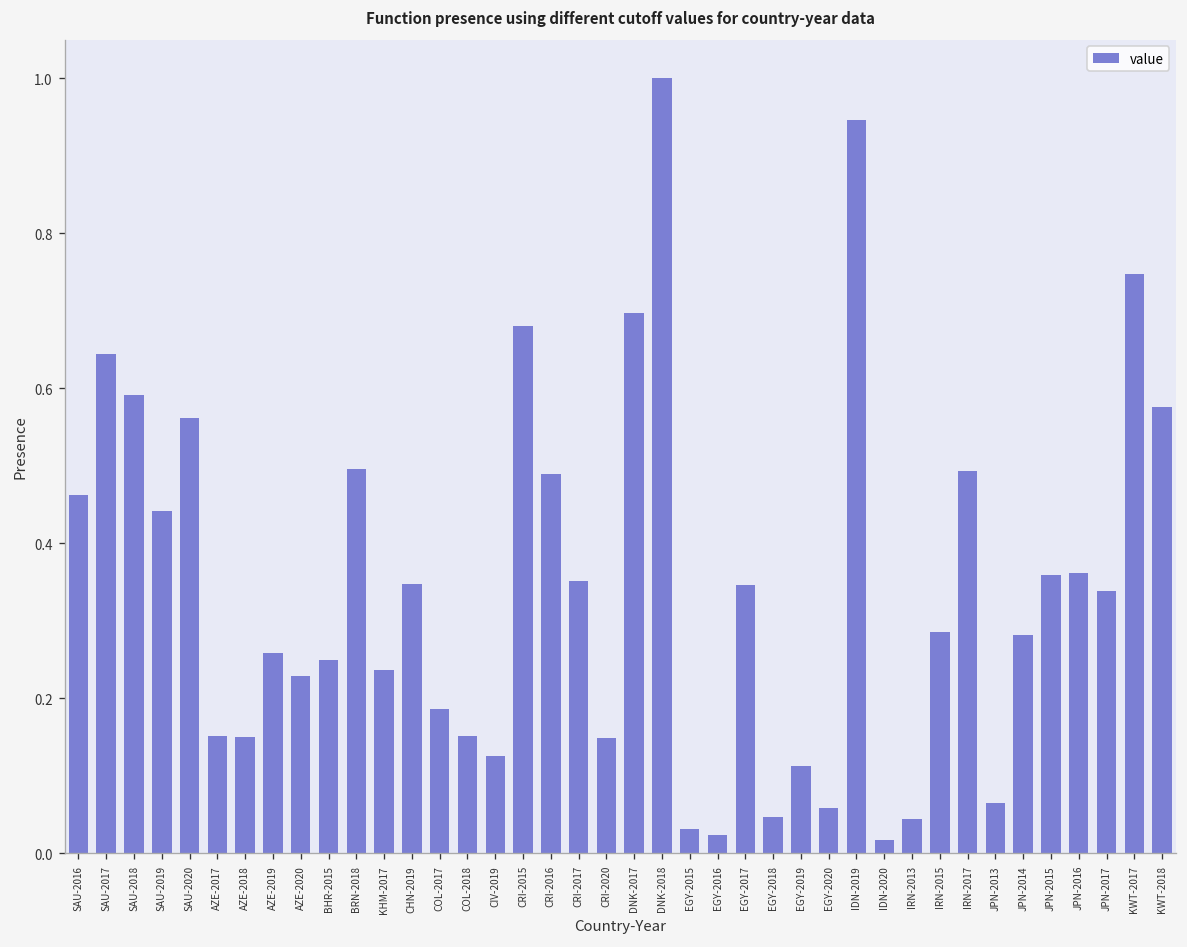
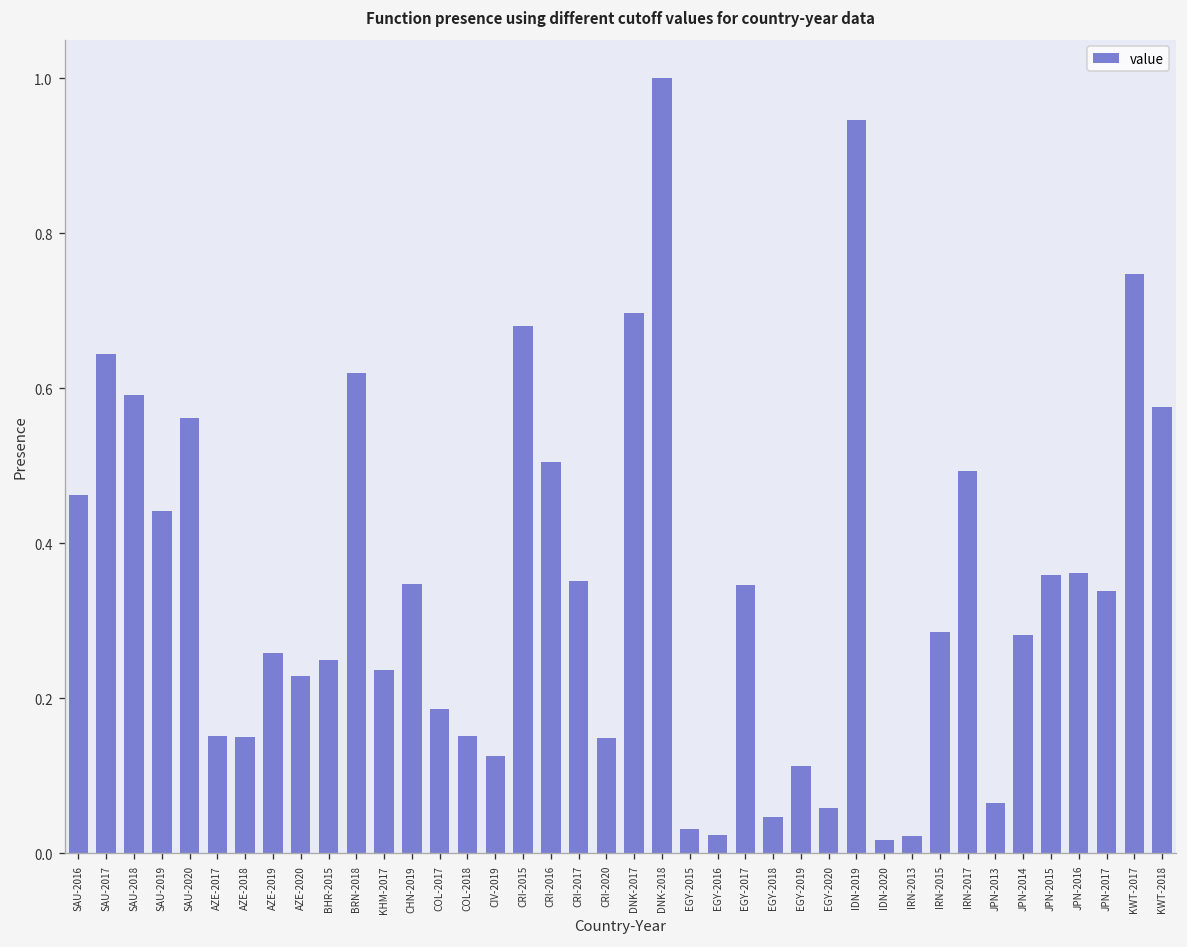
BRN-2018: 0.50 -> 0.62
CRI-2016: 0.49 -> 0.51
IRN-2013: 0.04 -> 0.02
